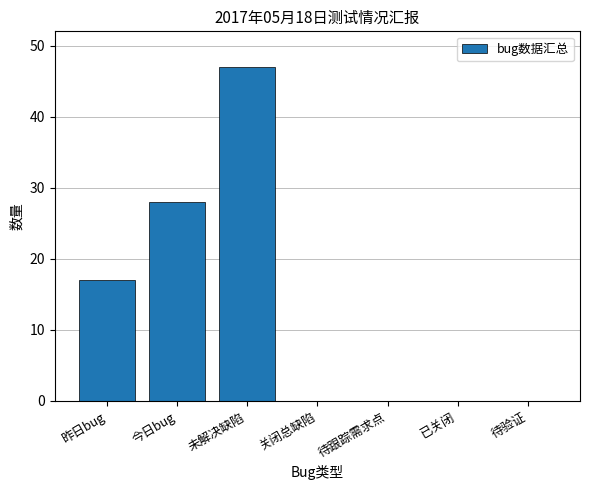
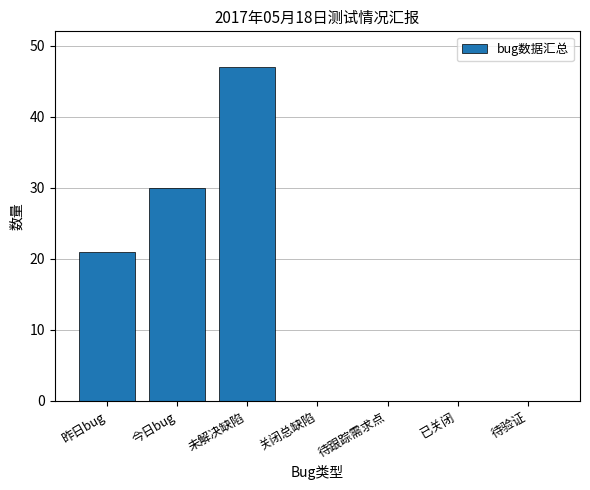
昨日bug: 17 -> 21
今日bug: 28 -> 30
